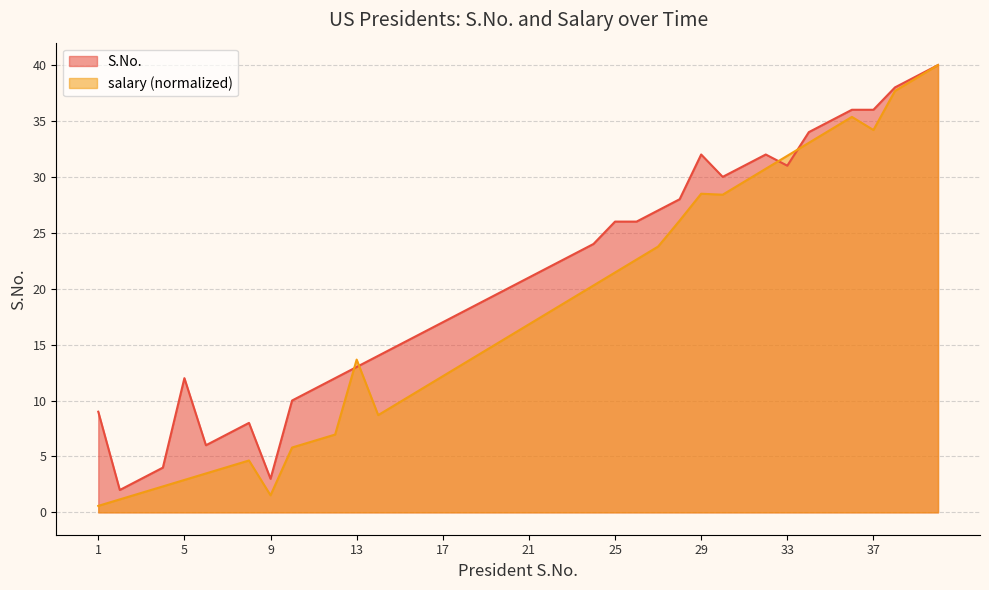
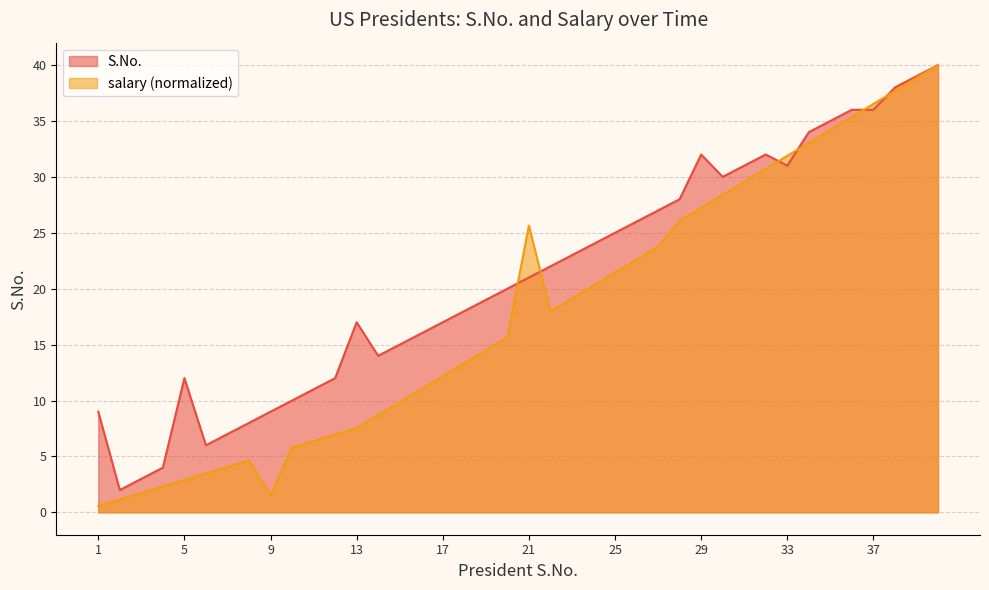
S.No., 9: 3 -> 9
S.No., 13: 13 -> 17
salary (normalized), 13: 13.7 -> 7.5
salary (normalized), 21: 16.8 -> 25.6
S.No., 25: 26 -> 25
salary (normalized), 29: 28.5 -> 27.2
salary (normalized), 37: 34.2 -> 36.5
